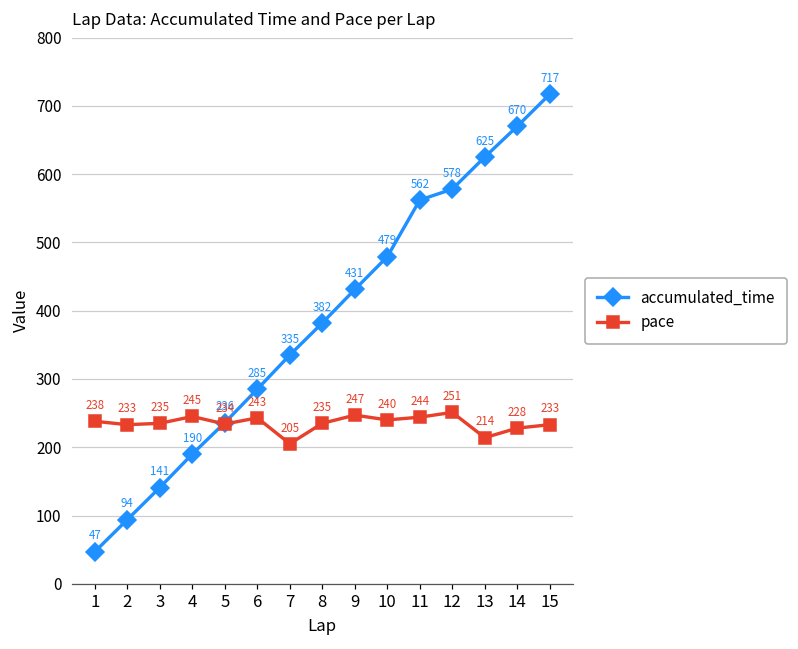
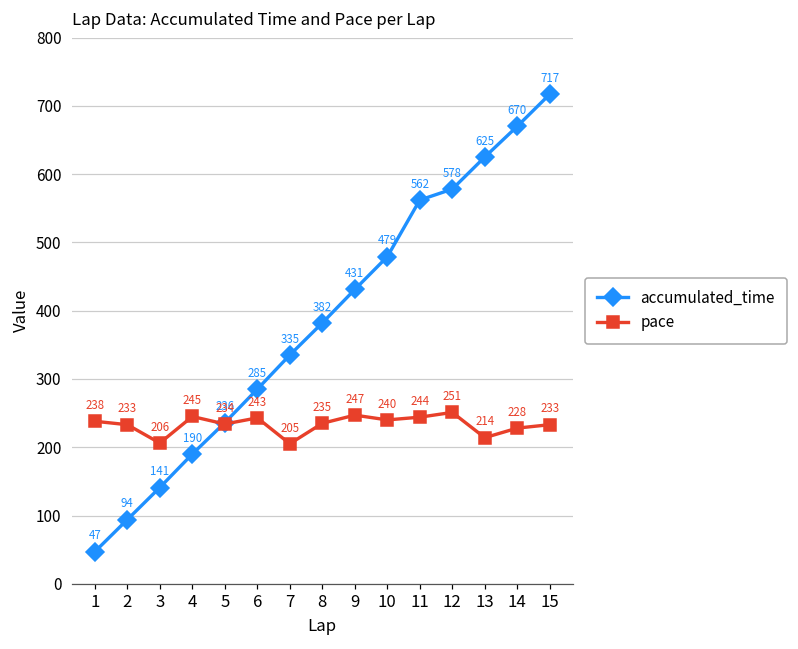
pace, 3: 235 -> 206
